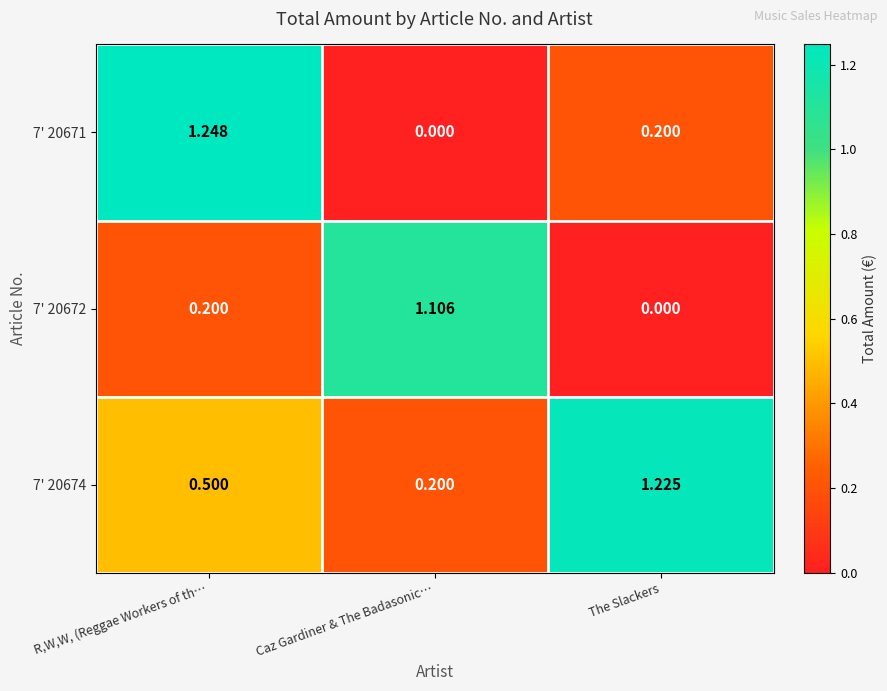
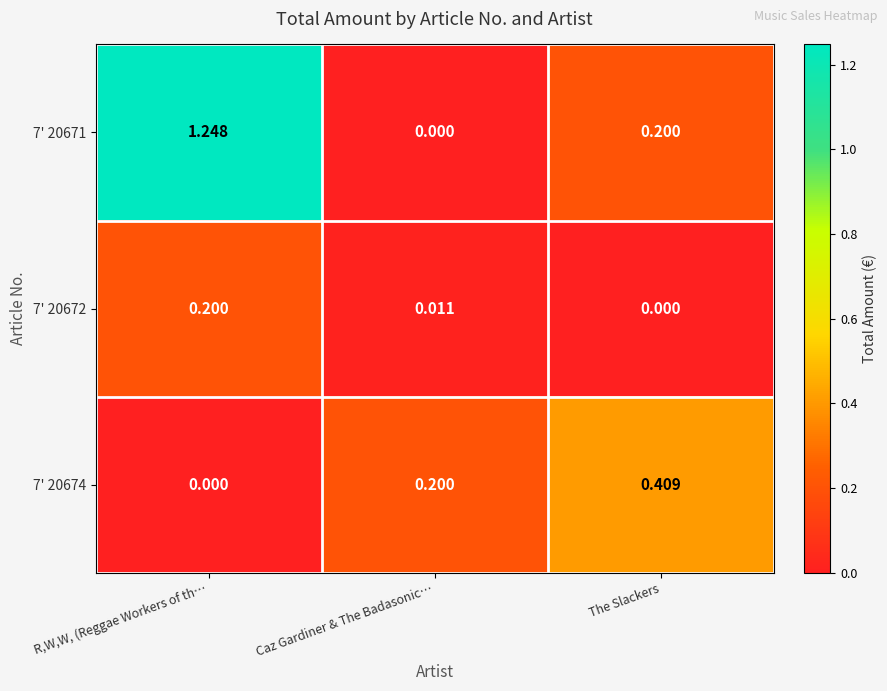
7' 20672, Caz Gardiner & The Badasonic…: 1.106 -> 0.011
7' 20674, R,W,W, (Reggae Workers of th…: 0.500 -> 0.000
7' 20674, The Slackers: 1.225 -> 0.409
